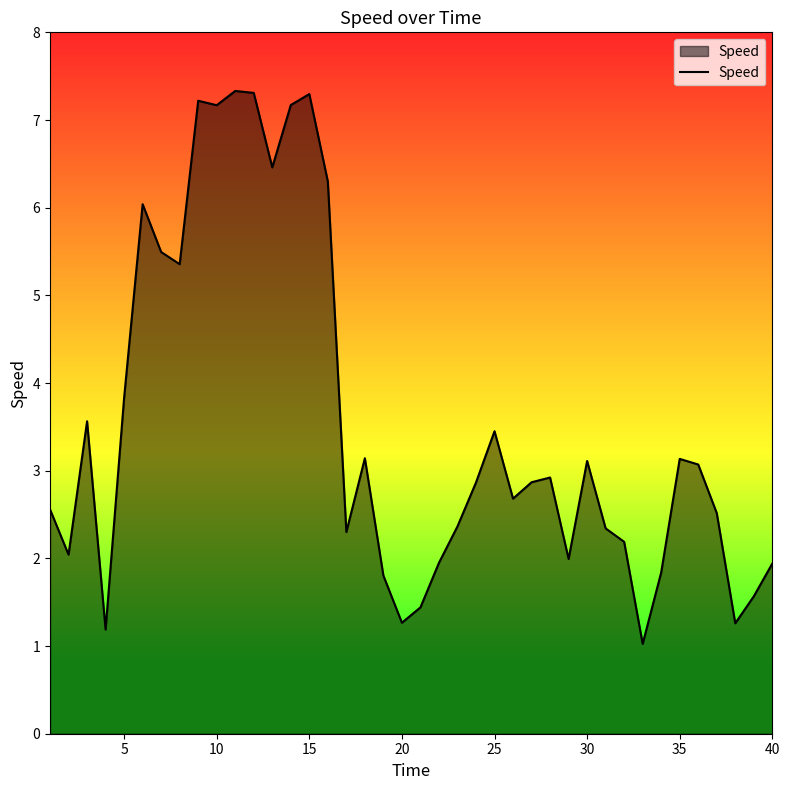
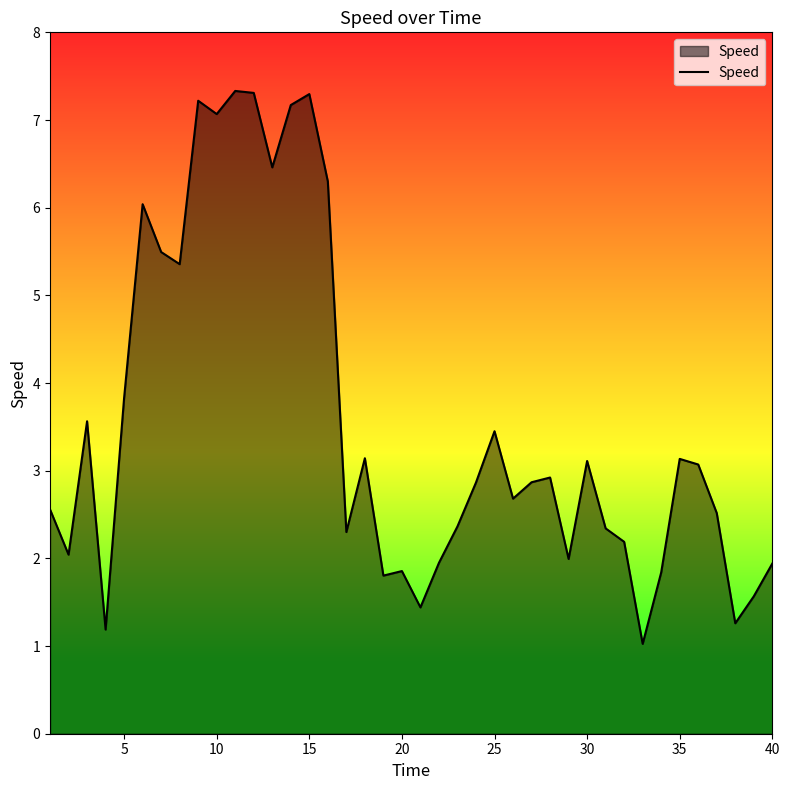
10: 7.2 -> 7.1
20: 1.3 -> 1.9
